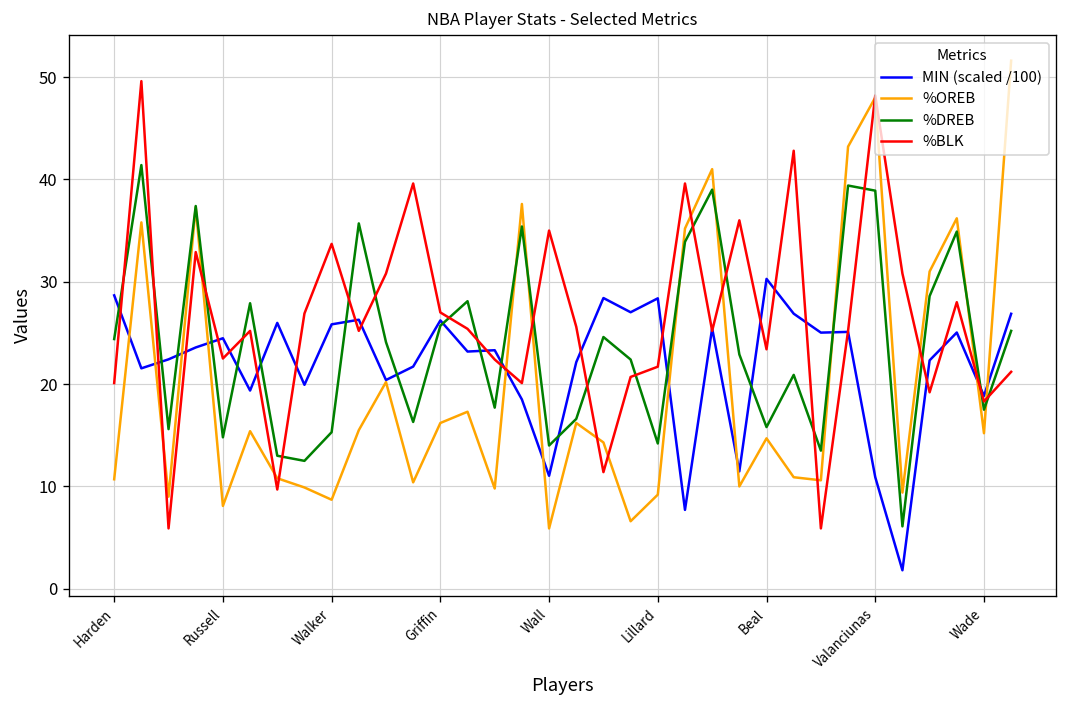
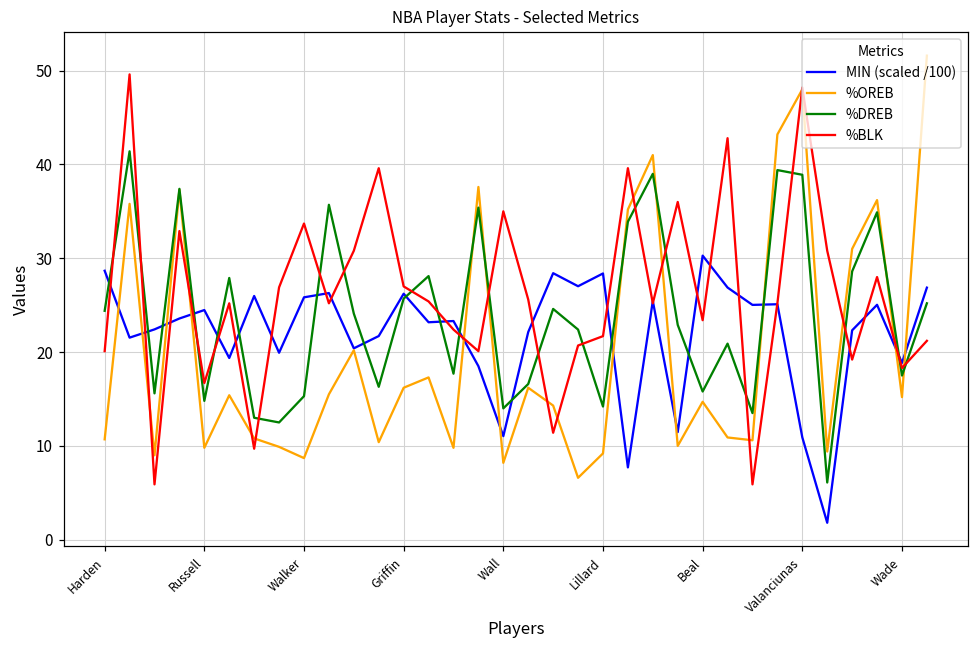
%OREB, Russell: 8 -> 10
%BLK, Russell: 23 -> 17
%OREB, Wall: 6 -> 8
